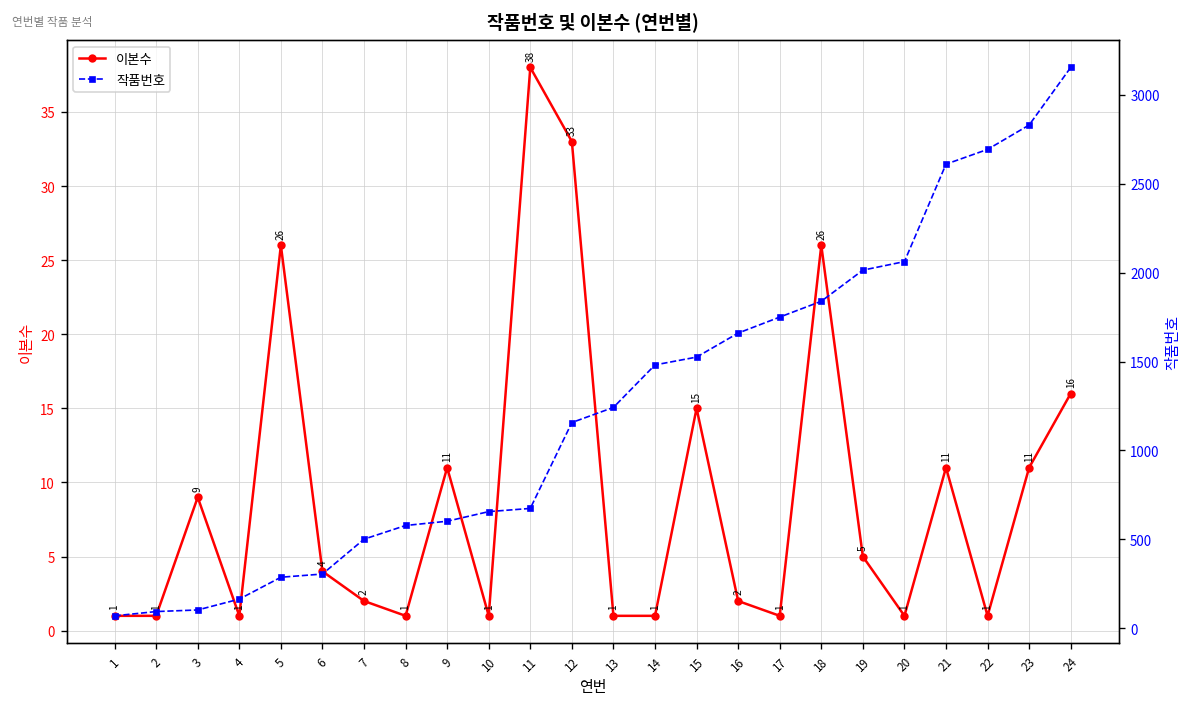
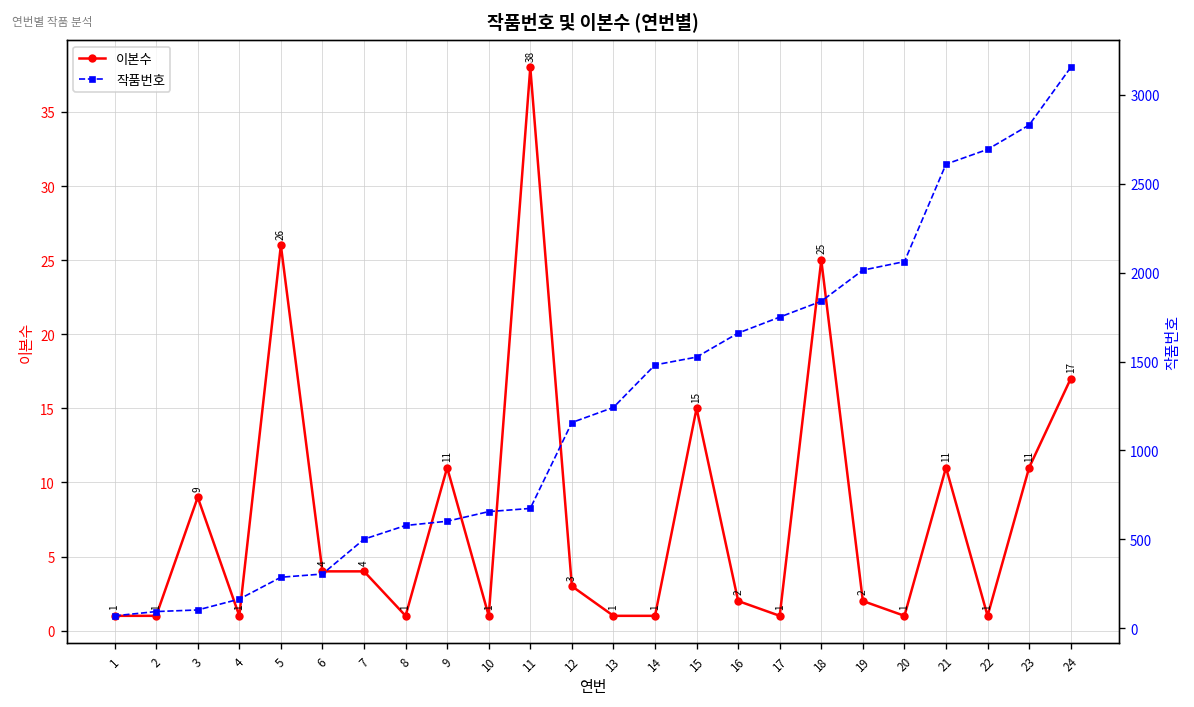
이본수, 7: 2 -> 4
이본수, 12: 33 -> 3
이본수, 18: 26 -> 25
이본수, 19: 5 -> 2
이본수, 24: 16 -> 17
